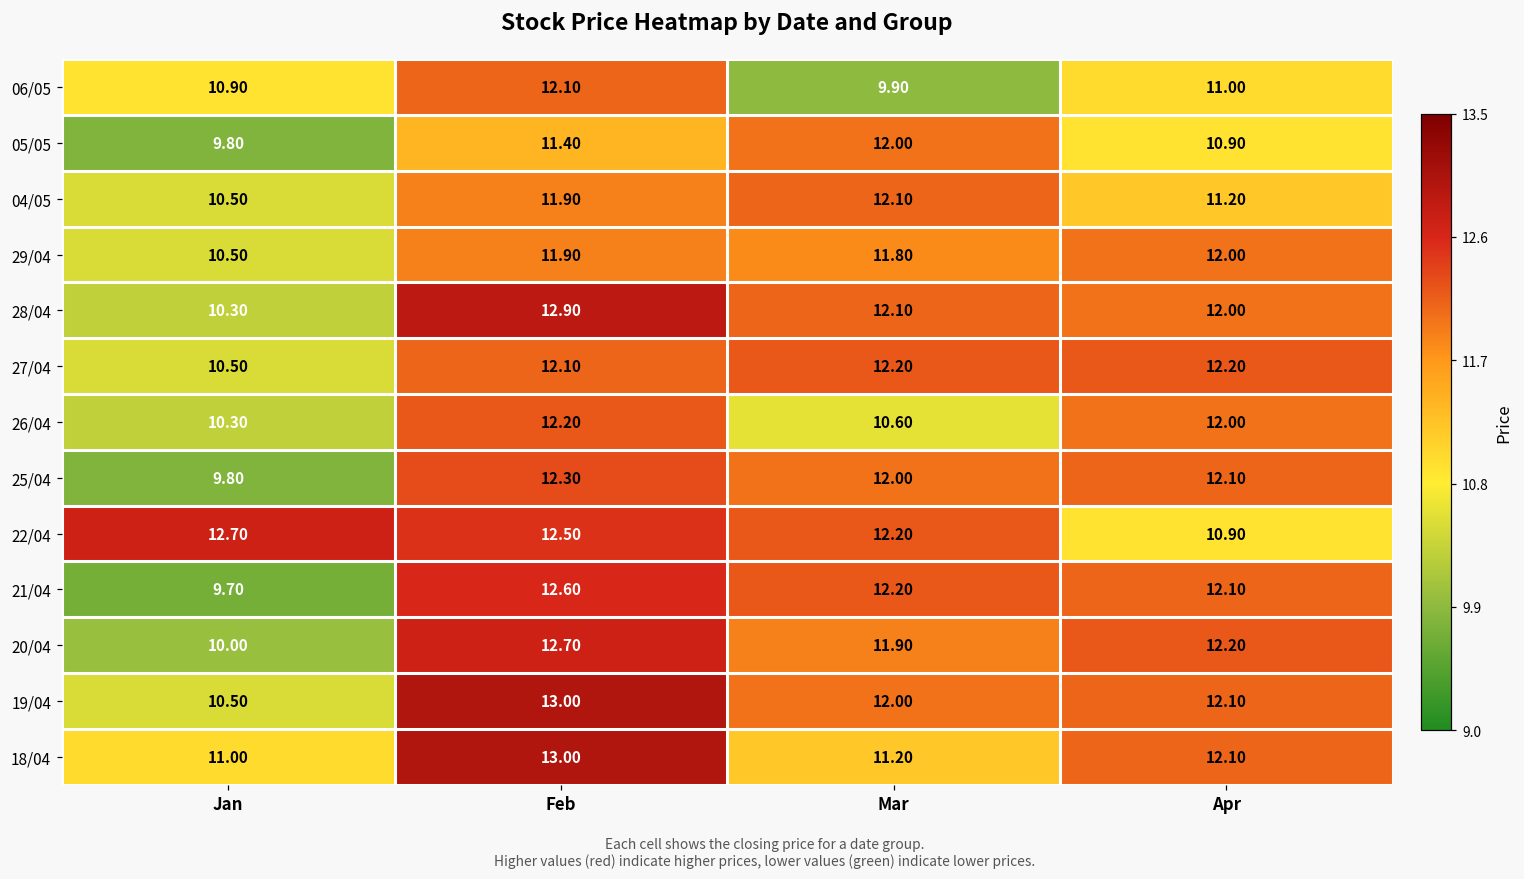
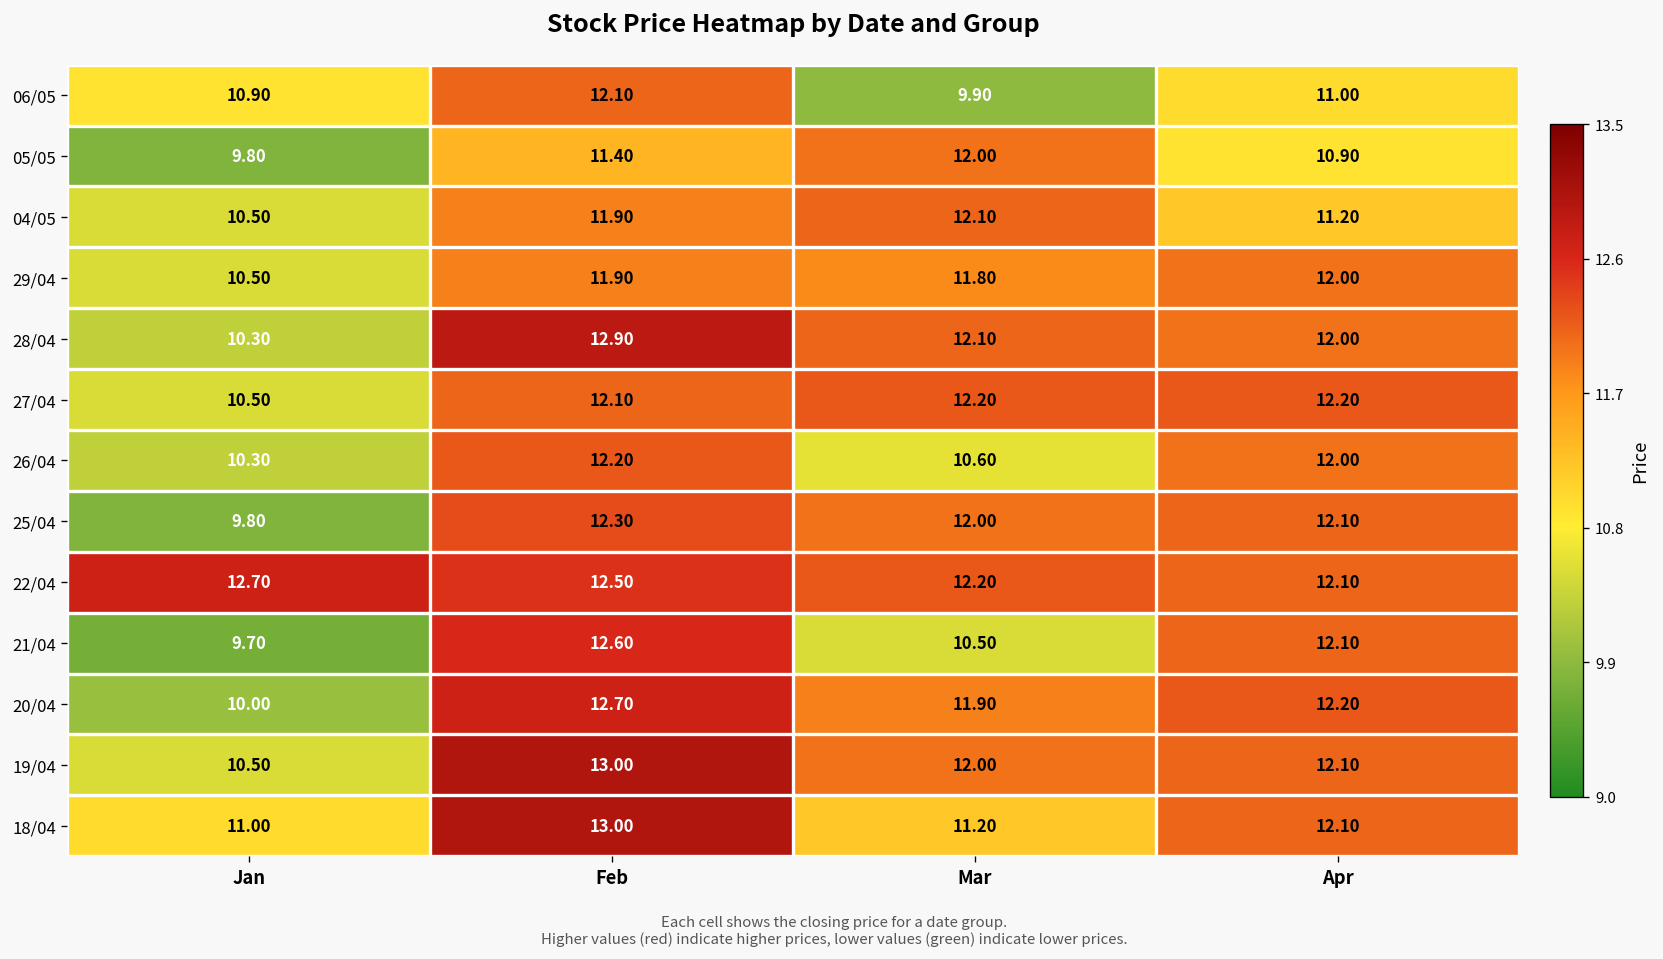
22/04, Apr: 10.90 -> 12.10
21/04, Mar: 12.20 -> 10.50
